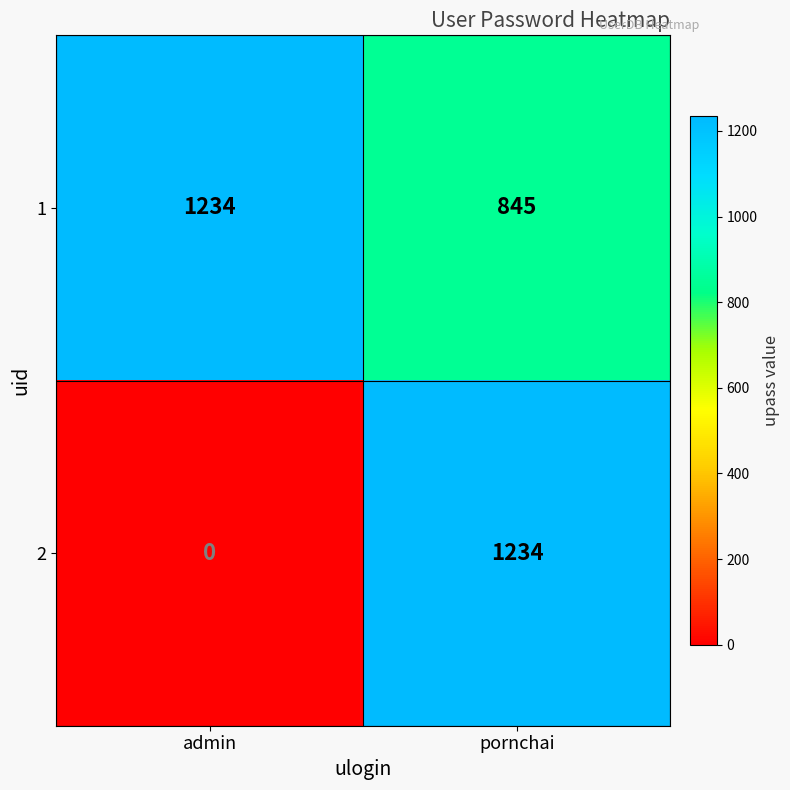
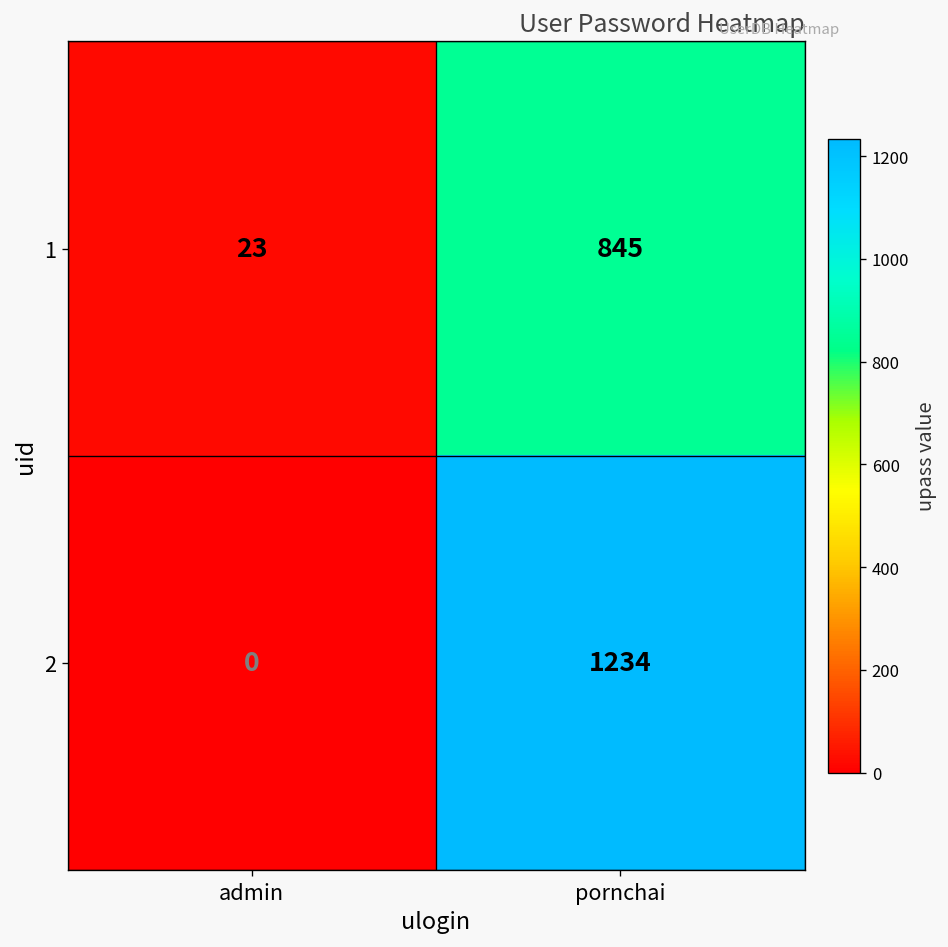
1, admin: 1234 -> 23
